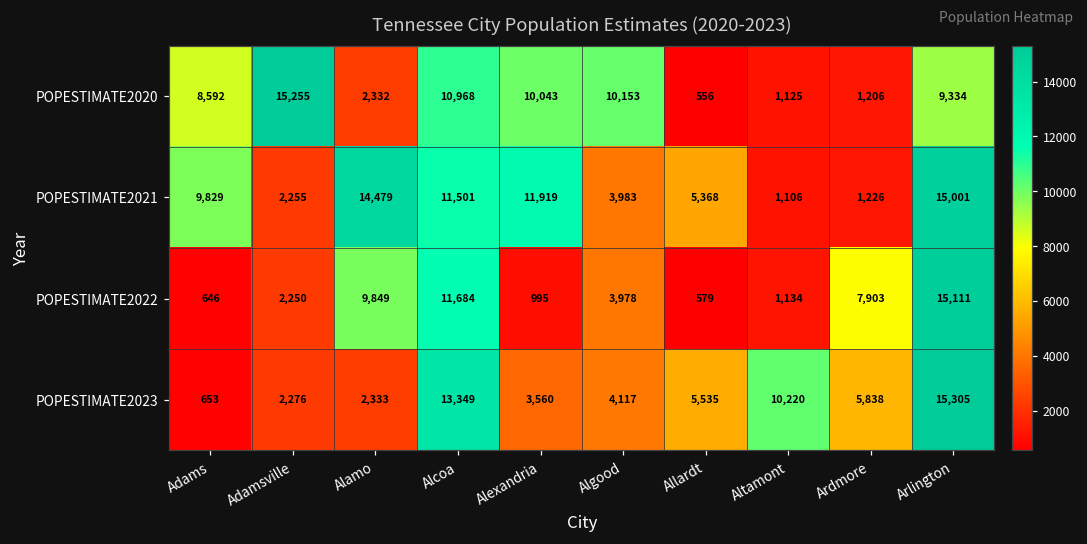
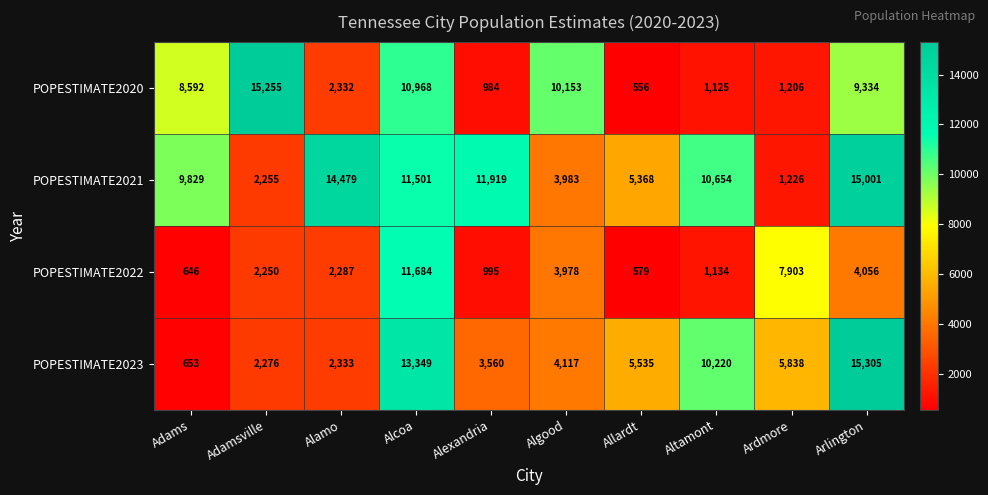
POPESTIMATE2020, Alexandria: 10,043 -> 984
POPESTIMATE2021, Altamont: 1,106 -> 10,654
POPESTIMATE2022, Alamo: 9,849 -> 2,287
POPESTIMATE2022, Arlington: 15,111 -> 4,056
